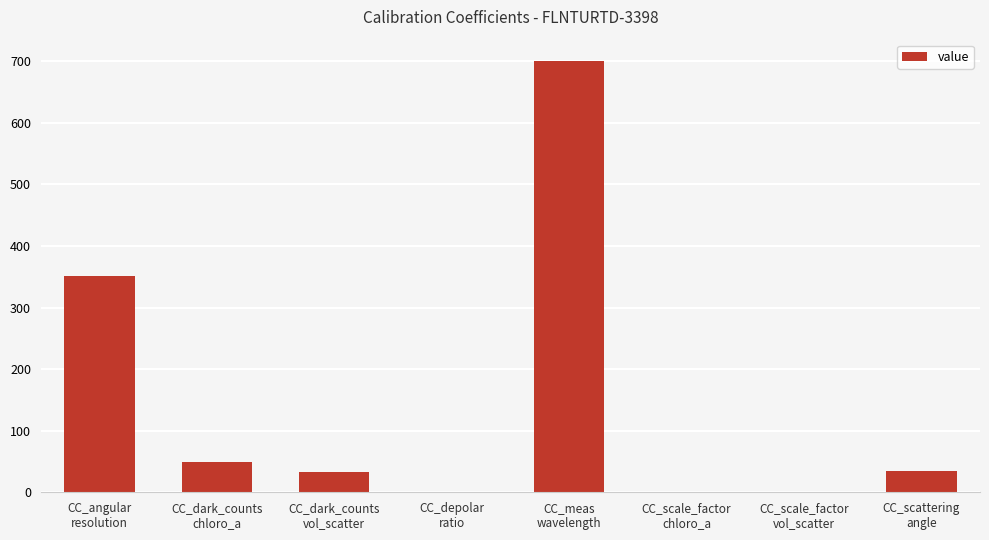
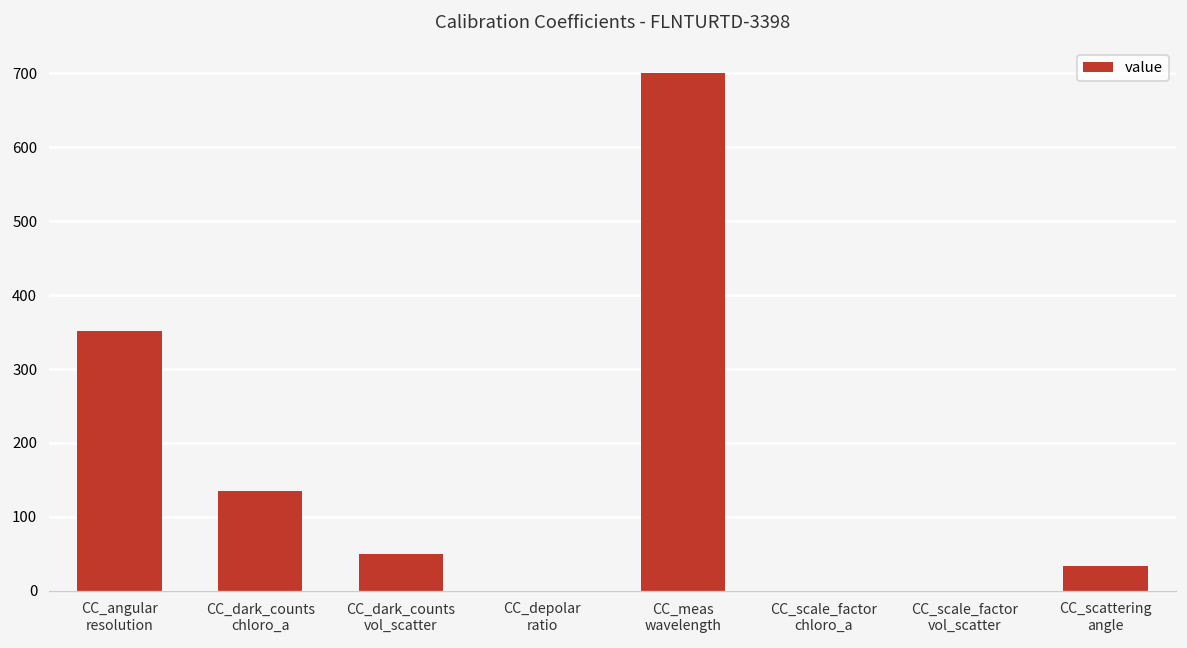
CC_dark_counts chloro_a: 50 -> 140
CC_dark_counts vol_scatter: 30 -> 50
